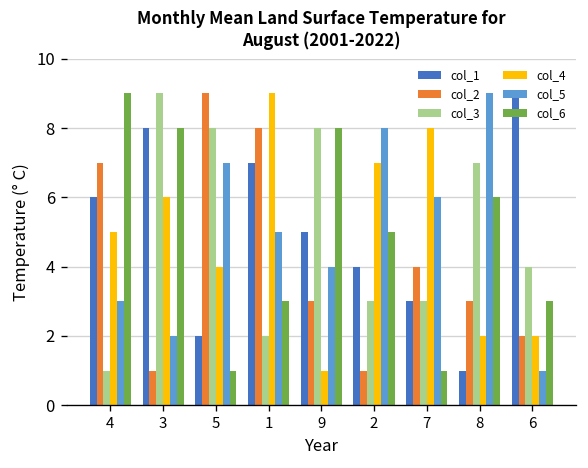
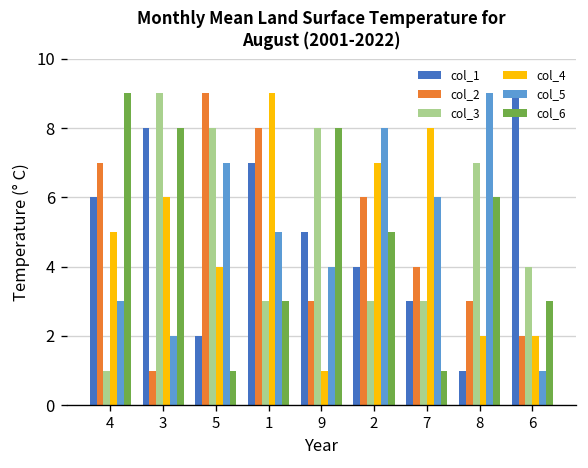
col_3, 1: 2 -> 3
col_2, 2: 1 -> 6
